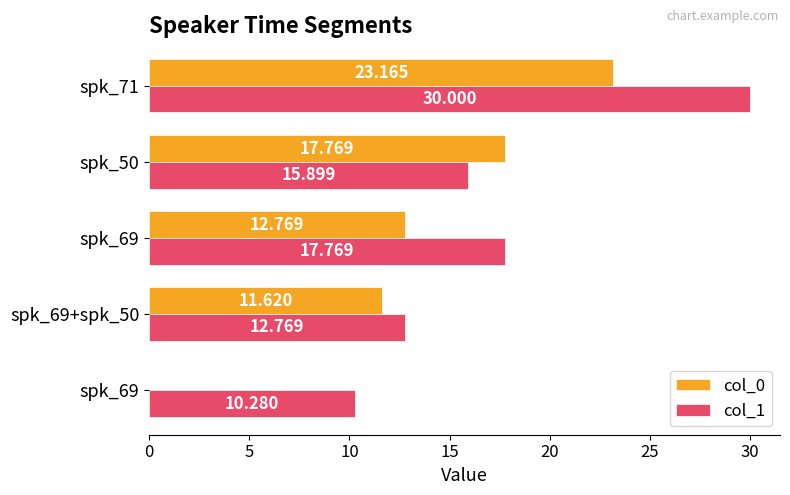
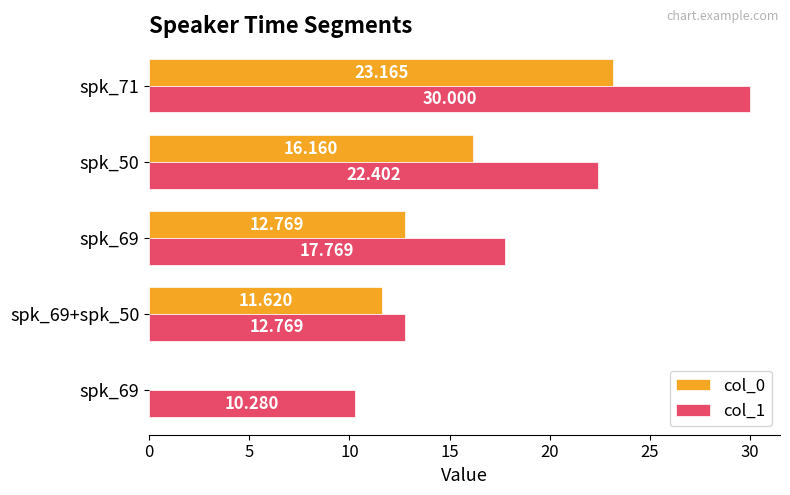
col_0, spk_50: 17.769 -> 16.160
col_1, spk_50: 15.899 -> 22.402
